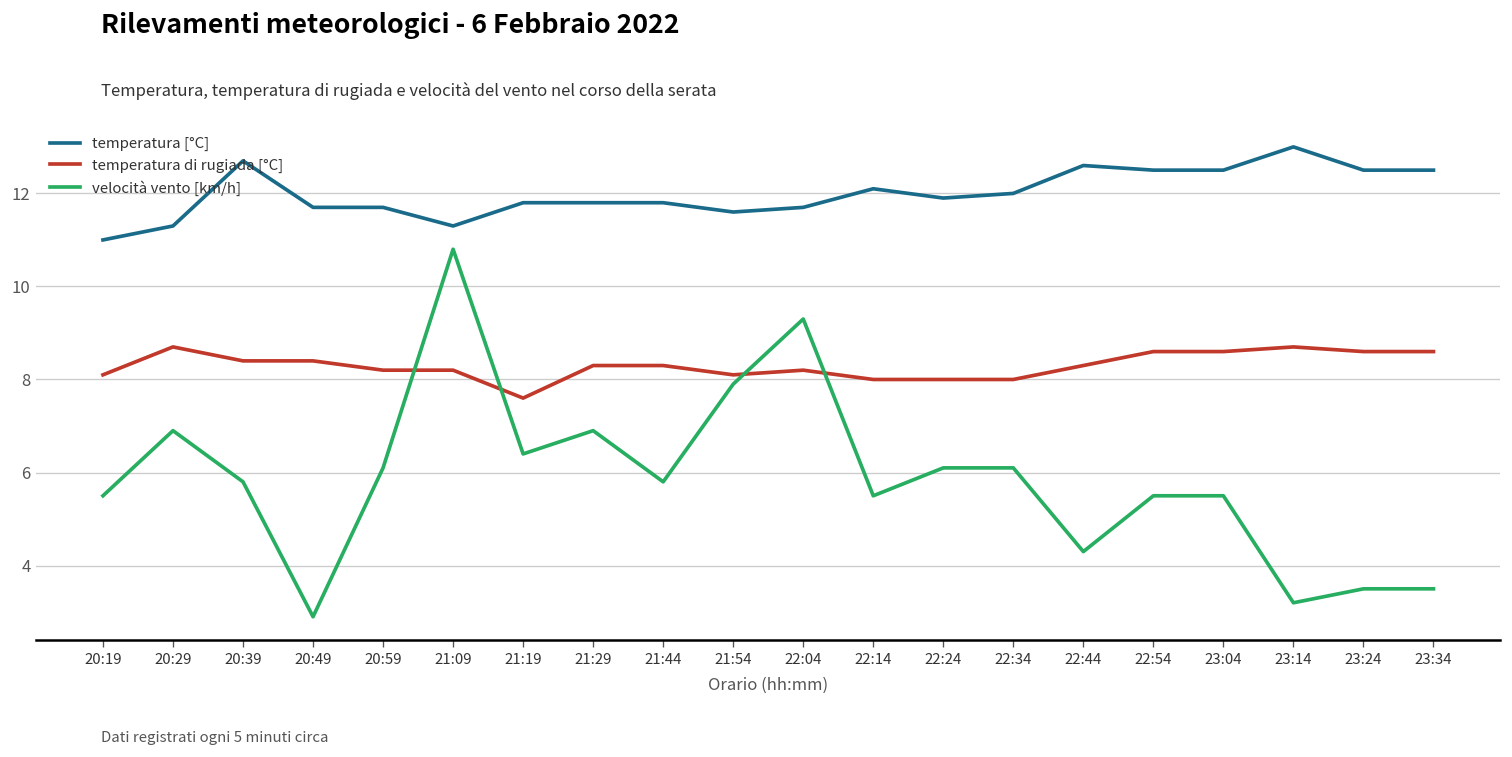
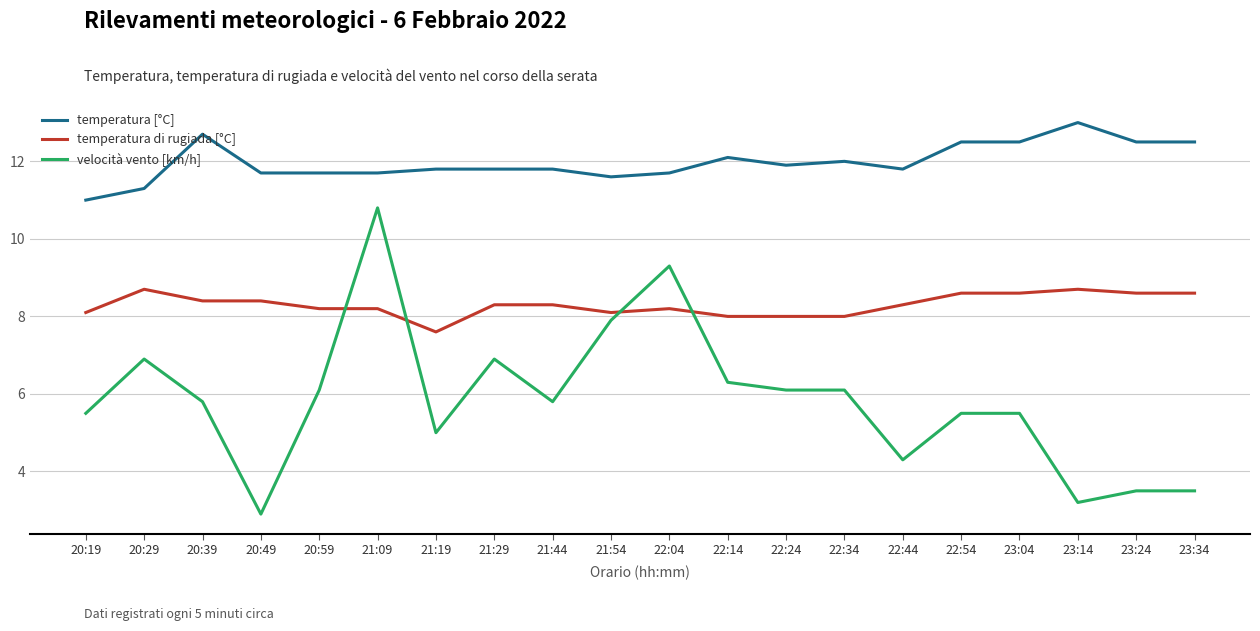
temperatura [°C], 21:09: 11.3 -> 11.7
velocità vento [km/h], 21:19: 6.4 -> 5.0
velocità vento [km/h], 22:14: 5.5 -> 6.3
temperatura [°C], 22:44: 12.6 -> 11.8
